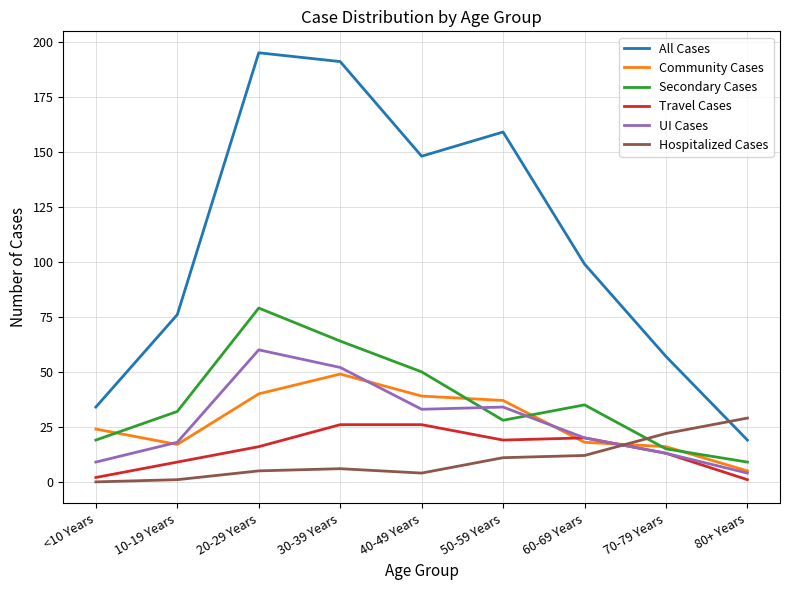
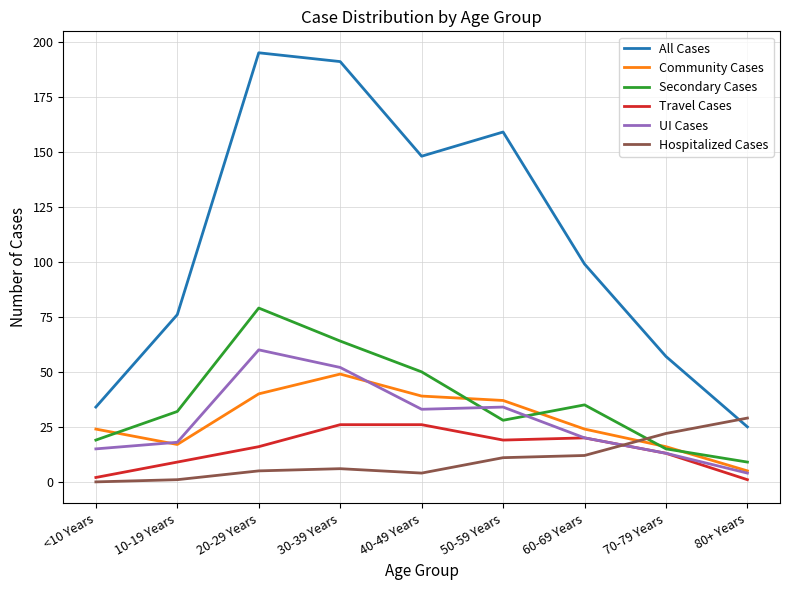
UI Cases, <10 Years: 9 -> 15
Community Cases, 60-69 Years: 18 -> 24
All Cases, 80+ Years: 19 -> 25
